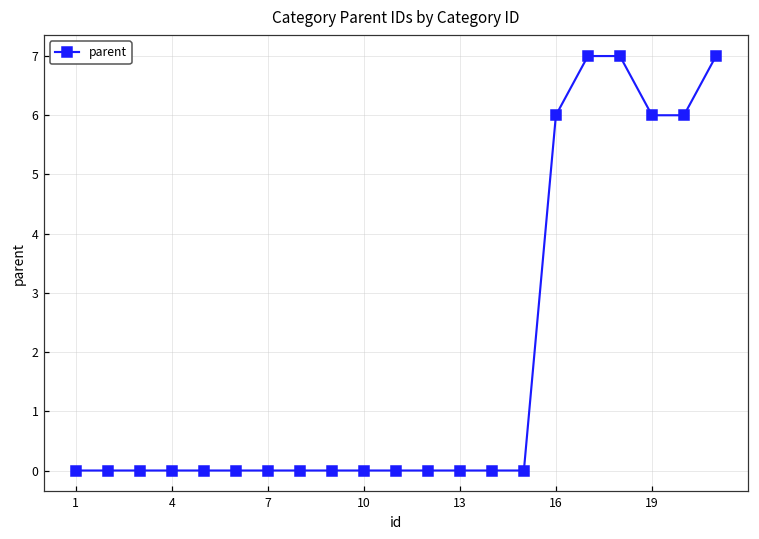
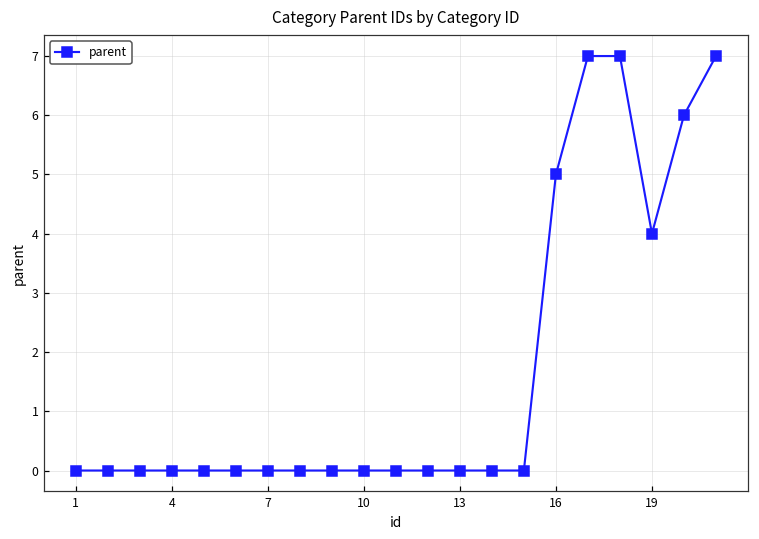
16: 6 -> 5
19: 6 -> 4
